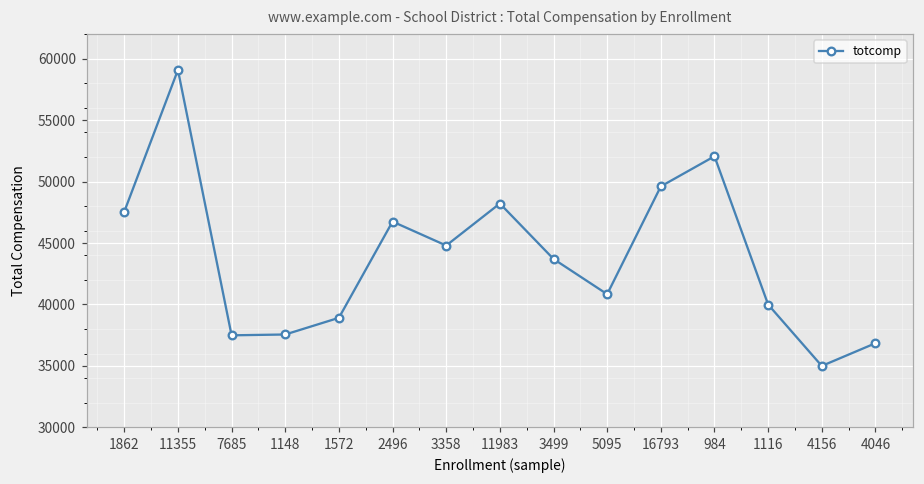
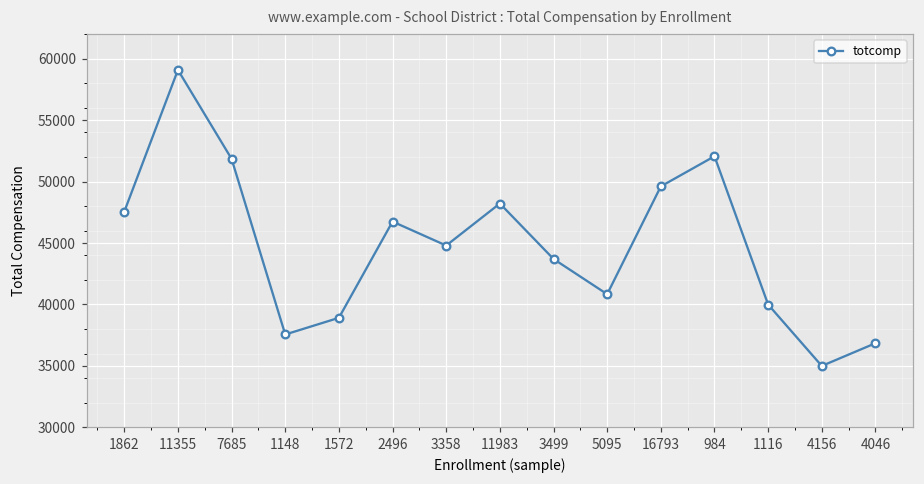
7685: 37500 -> 51900
